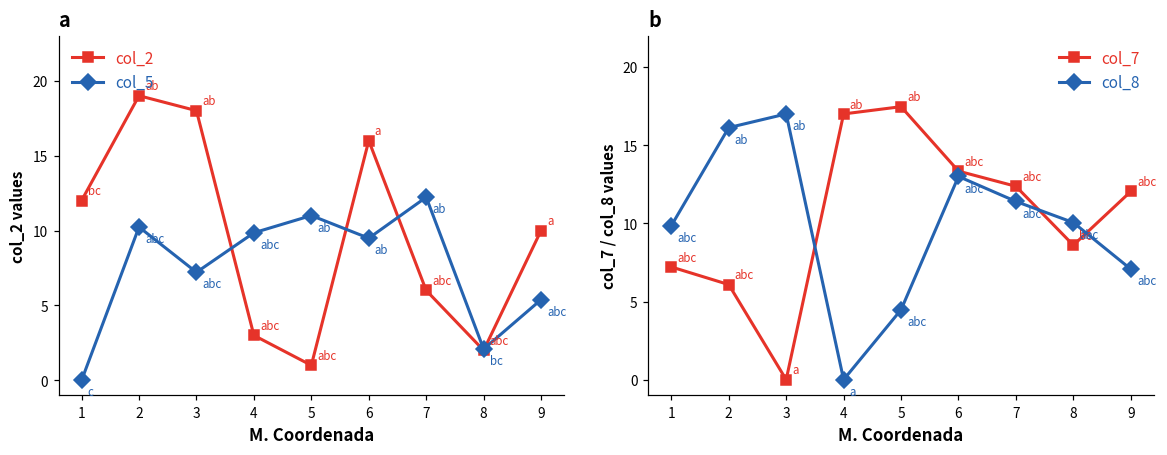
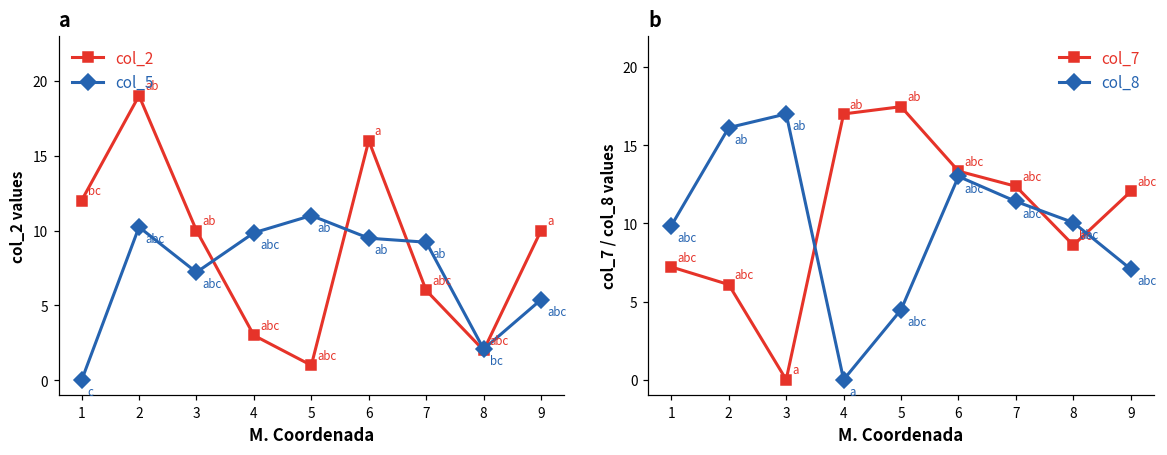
a, col_2, 3: 18 -> 10
a, col_5, 7: 12.2 -> 9.2
